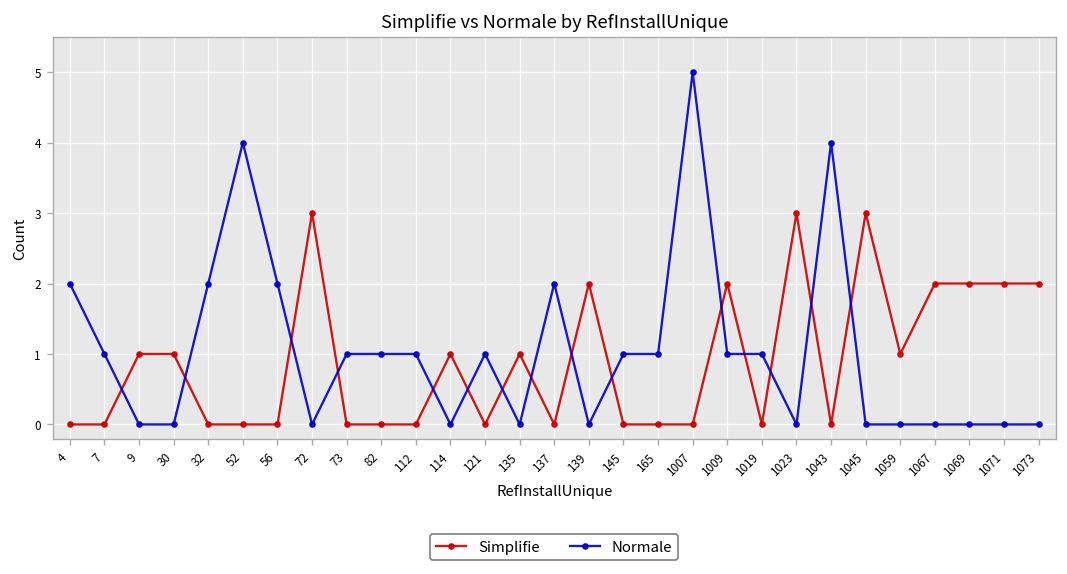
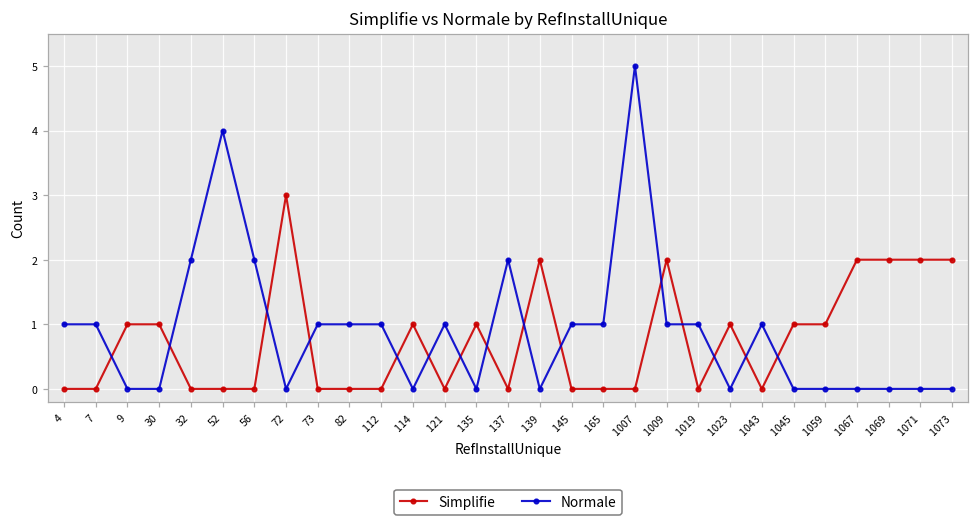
Normale, 4: 2 -> 1
Simplifie, 1023: 3 -> 1
Normale, 1043: 4 -> 1
Simplifie, 1045: 3 -> 1
